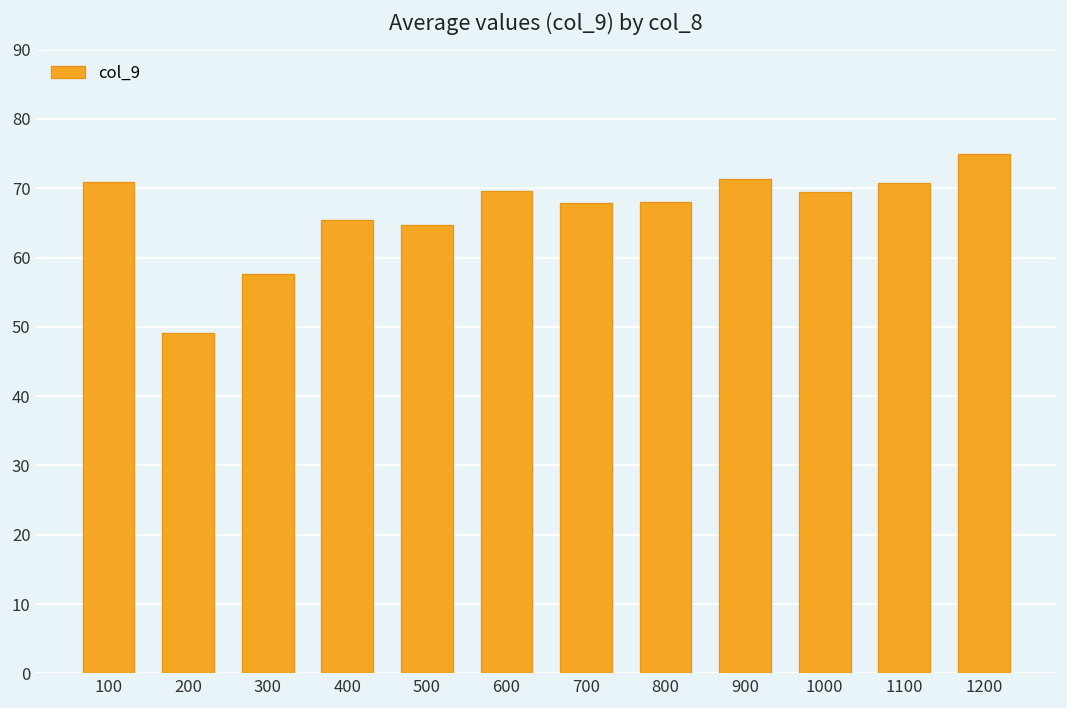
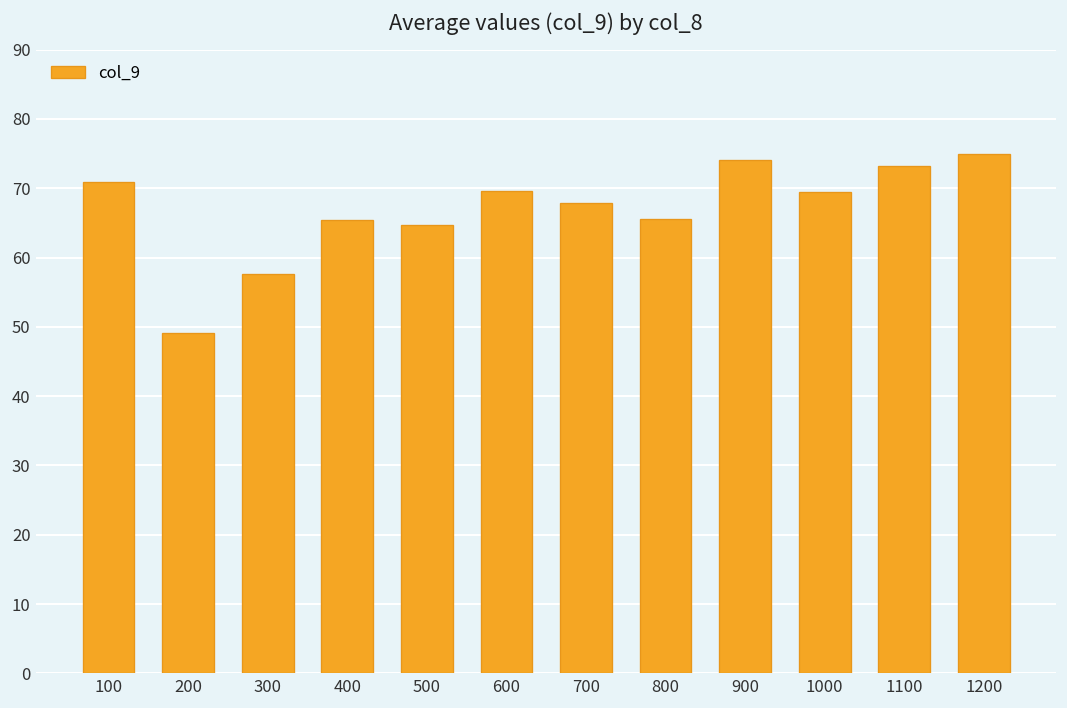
800: 68 -> 65
900: 71 -> 74
1100: 71 -> 73
